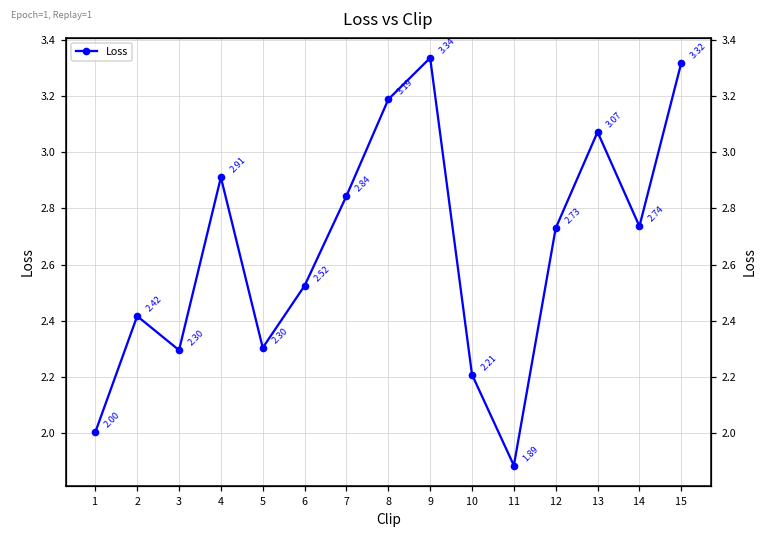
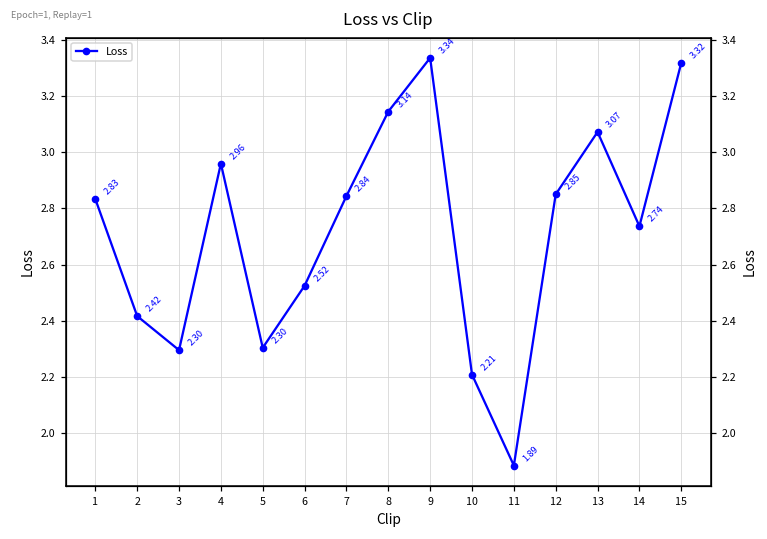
1: 2.00 -> 2.83
4: 2.91 -> 2.96
8: 3.19 -> 3.14
12: 2.73 -> 2.85
